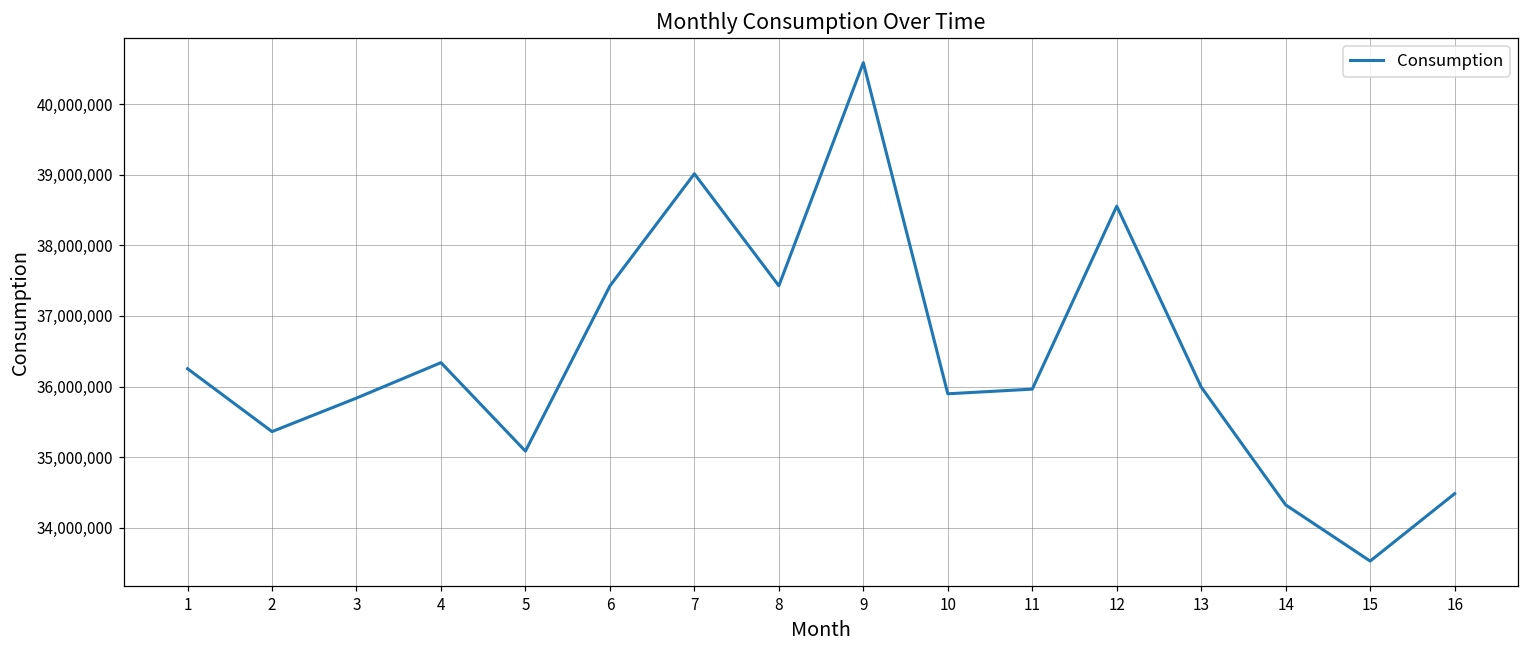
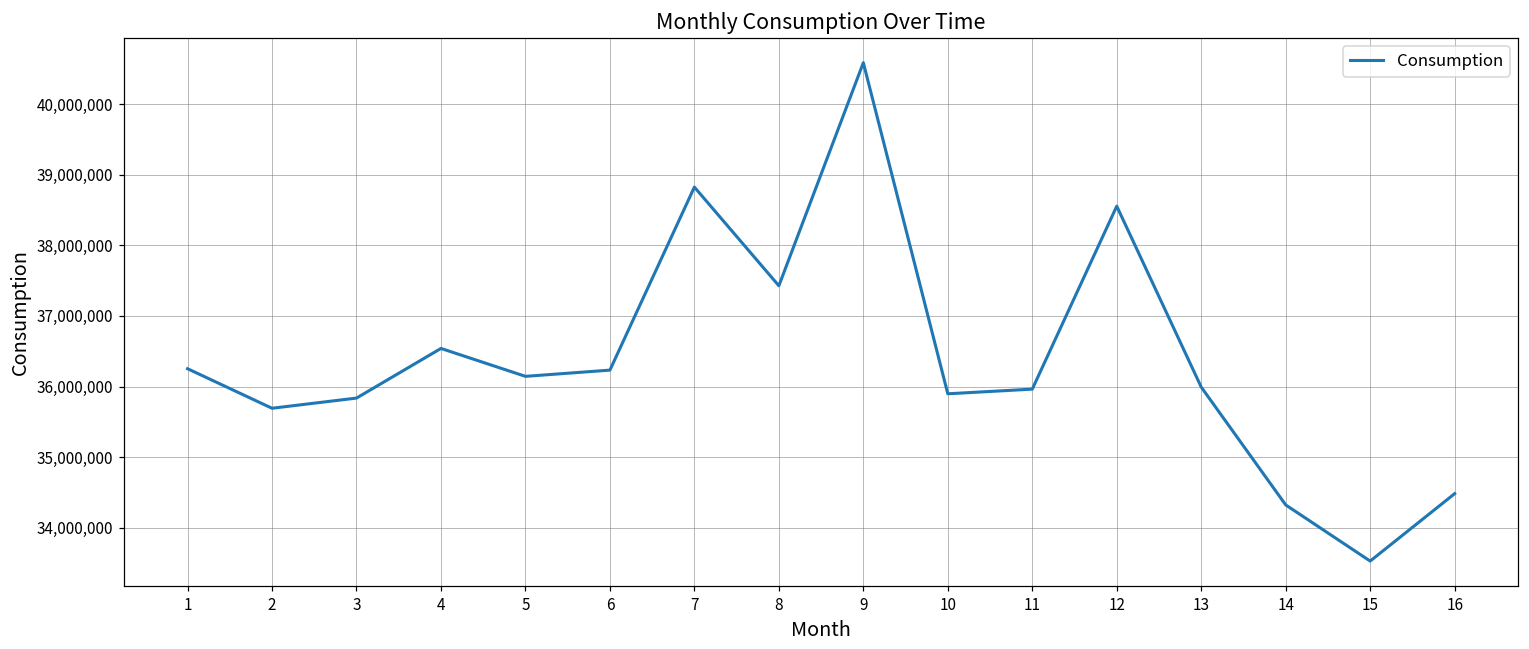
2: 35,400,000 -> 35,700,000
4: 36,300,000 -> 36,500,000
5: 35,100,000 -> 36,100,000
6: 37,400,000 -> 36,200,000
7: 39,000,000 -> 38,800,000
